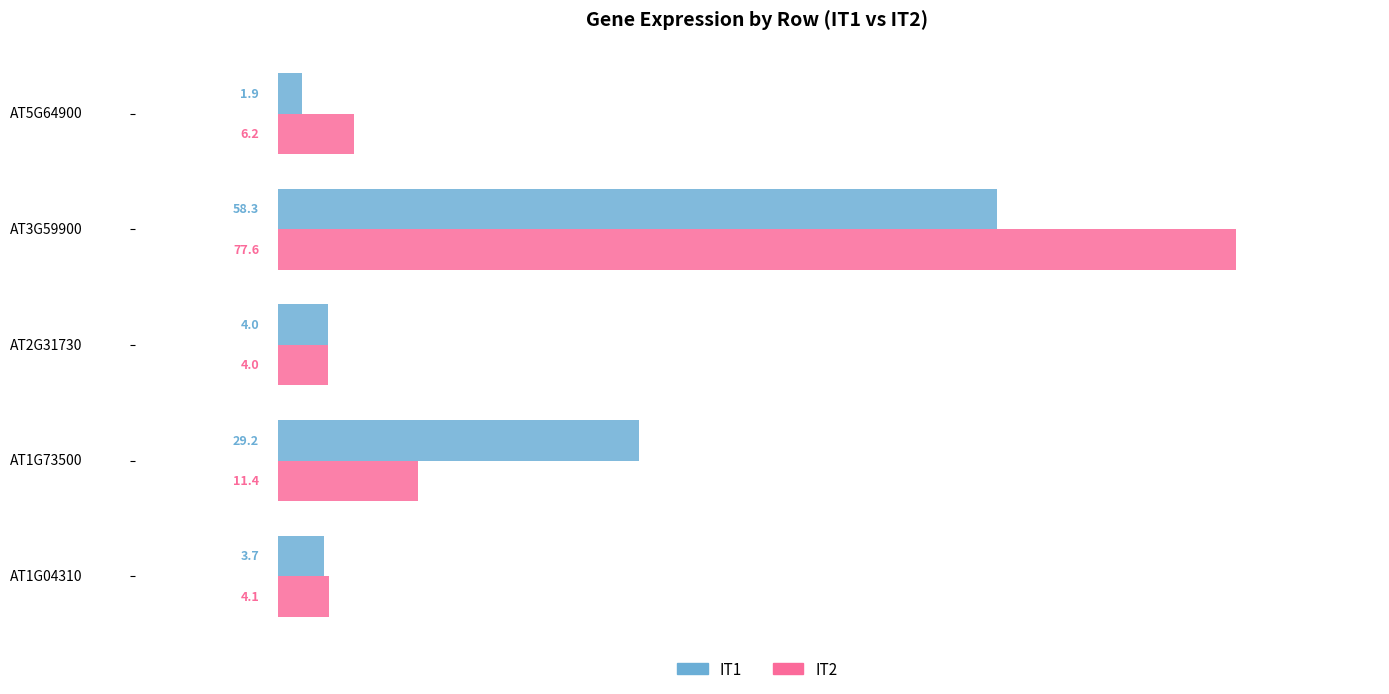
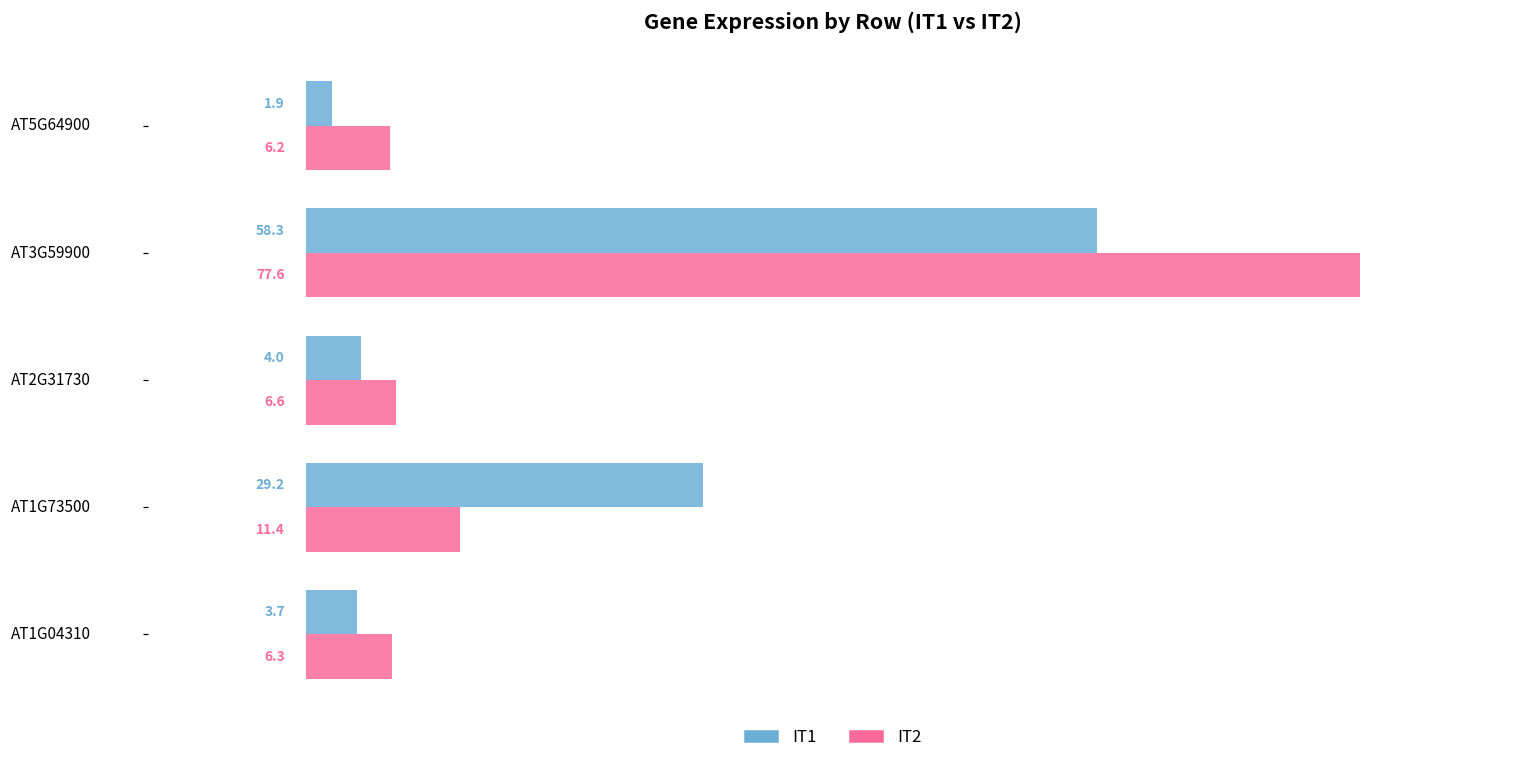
IT2, AT2G31730: 4.0 -> 6.6
IT2, AT1G04310: 4.1 -> 6.3
